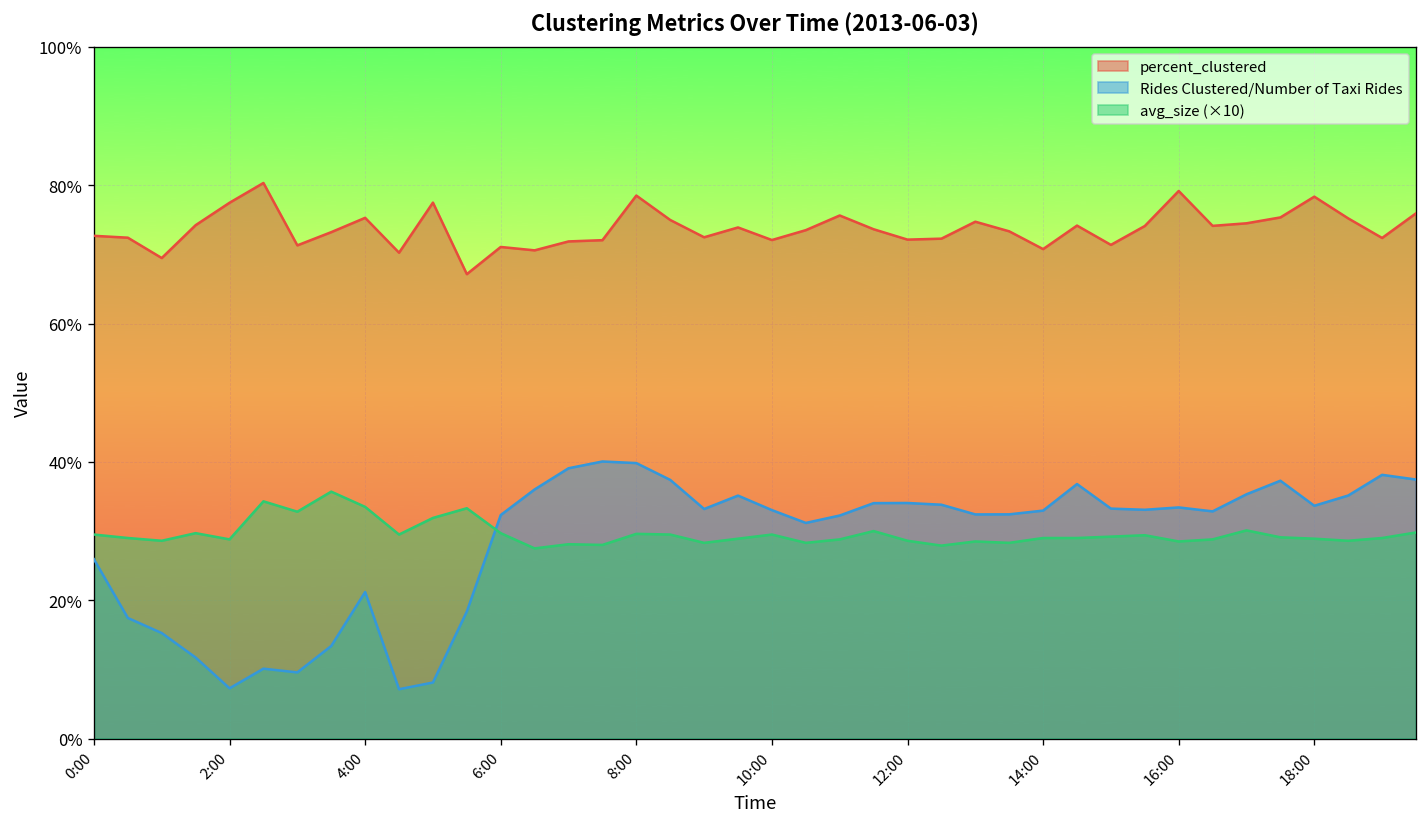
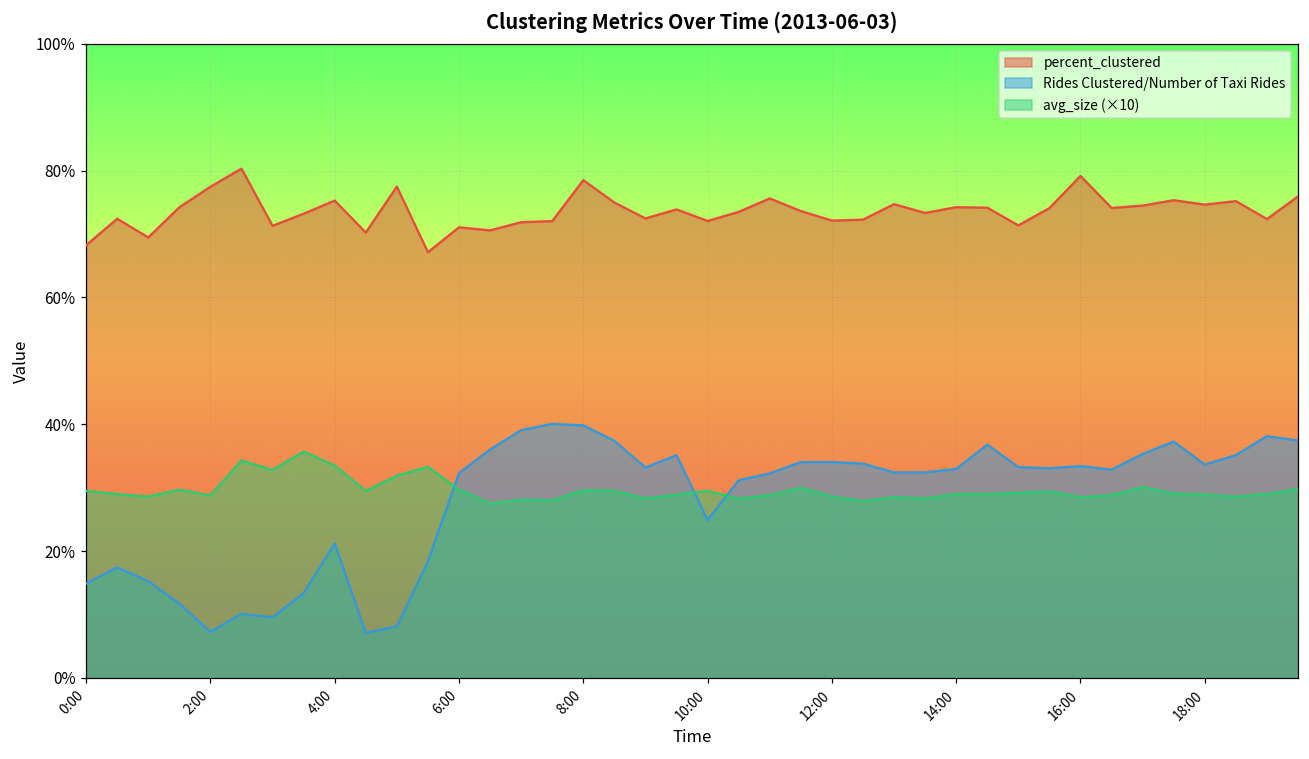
percent_clustered, 0:00: 73% -> 68%
Rides Clustered/Number of Taxi Rides, 0:00: 26% -> 15%
Rides Clustered/Number of Taxi Rides, 10:00: 33% -> 25%
percent_clustered, 14:00: 71% -> 74%
percent_clustered, 18:00: 78% -> 75%
